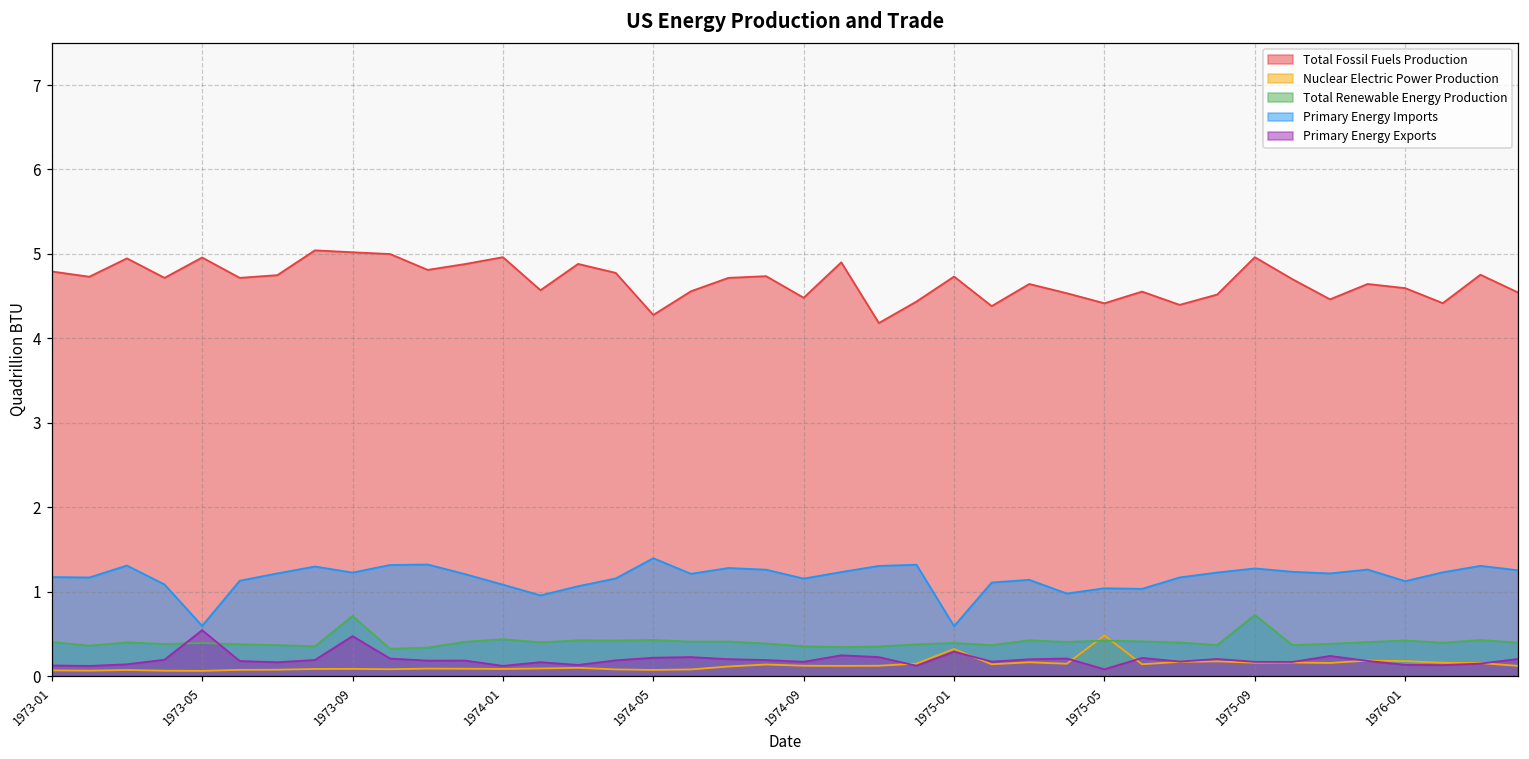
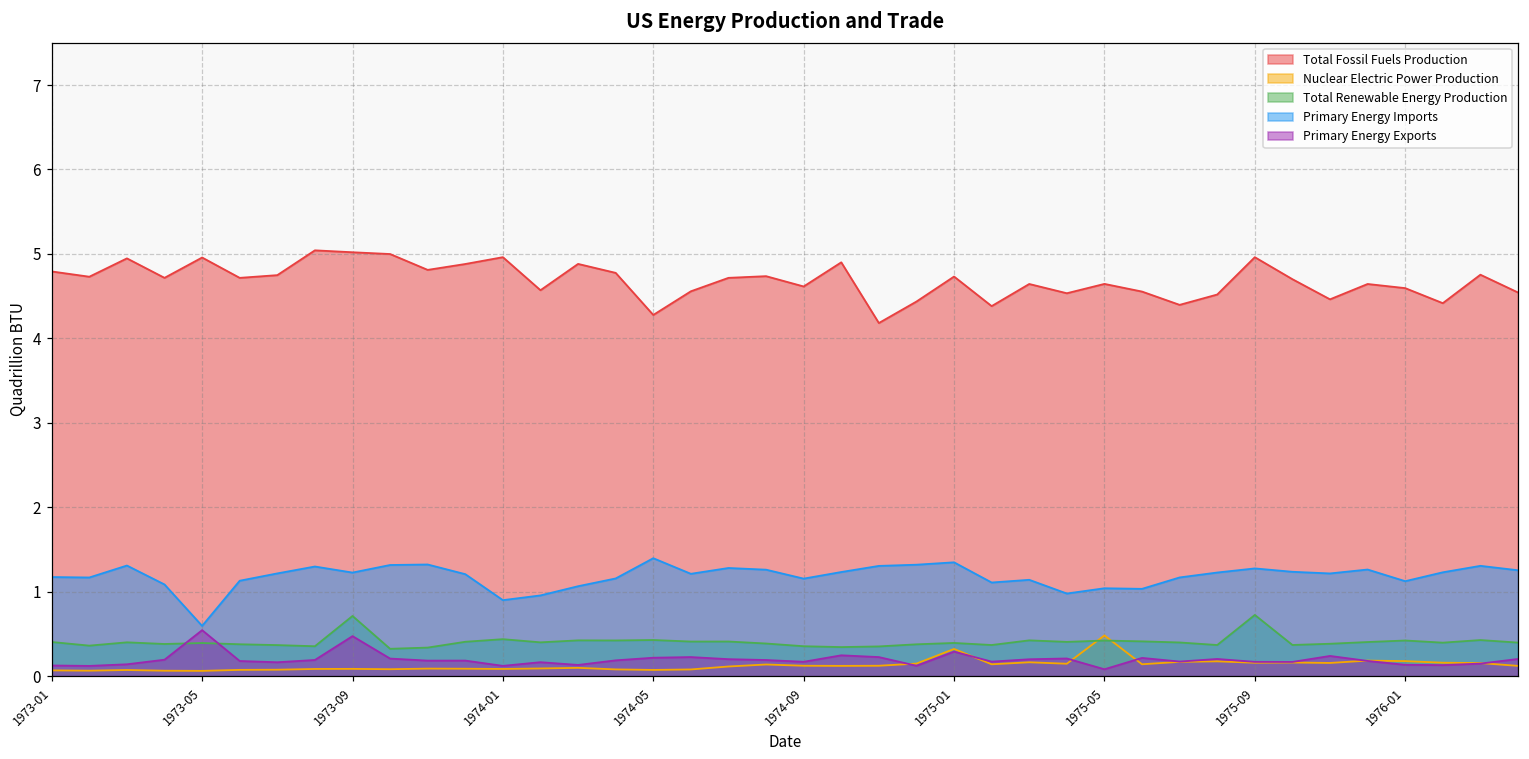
Primary Energy Imports, 1974-01: 1.1 -> 0.9
Total Fossil Fuels Production, 1974-09: 4.5 -> 4.6
Primary Energy Imports, 1975-01: 0.6 -> 1.3
Total Fossil Fuels Production, 1975-05: 4.4 -> 4.6
